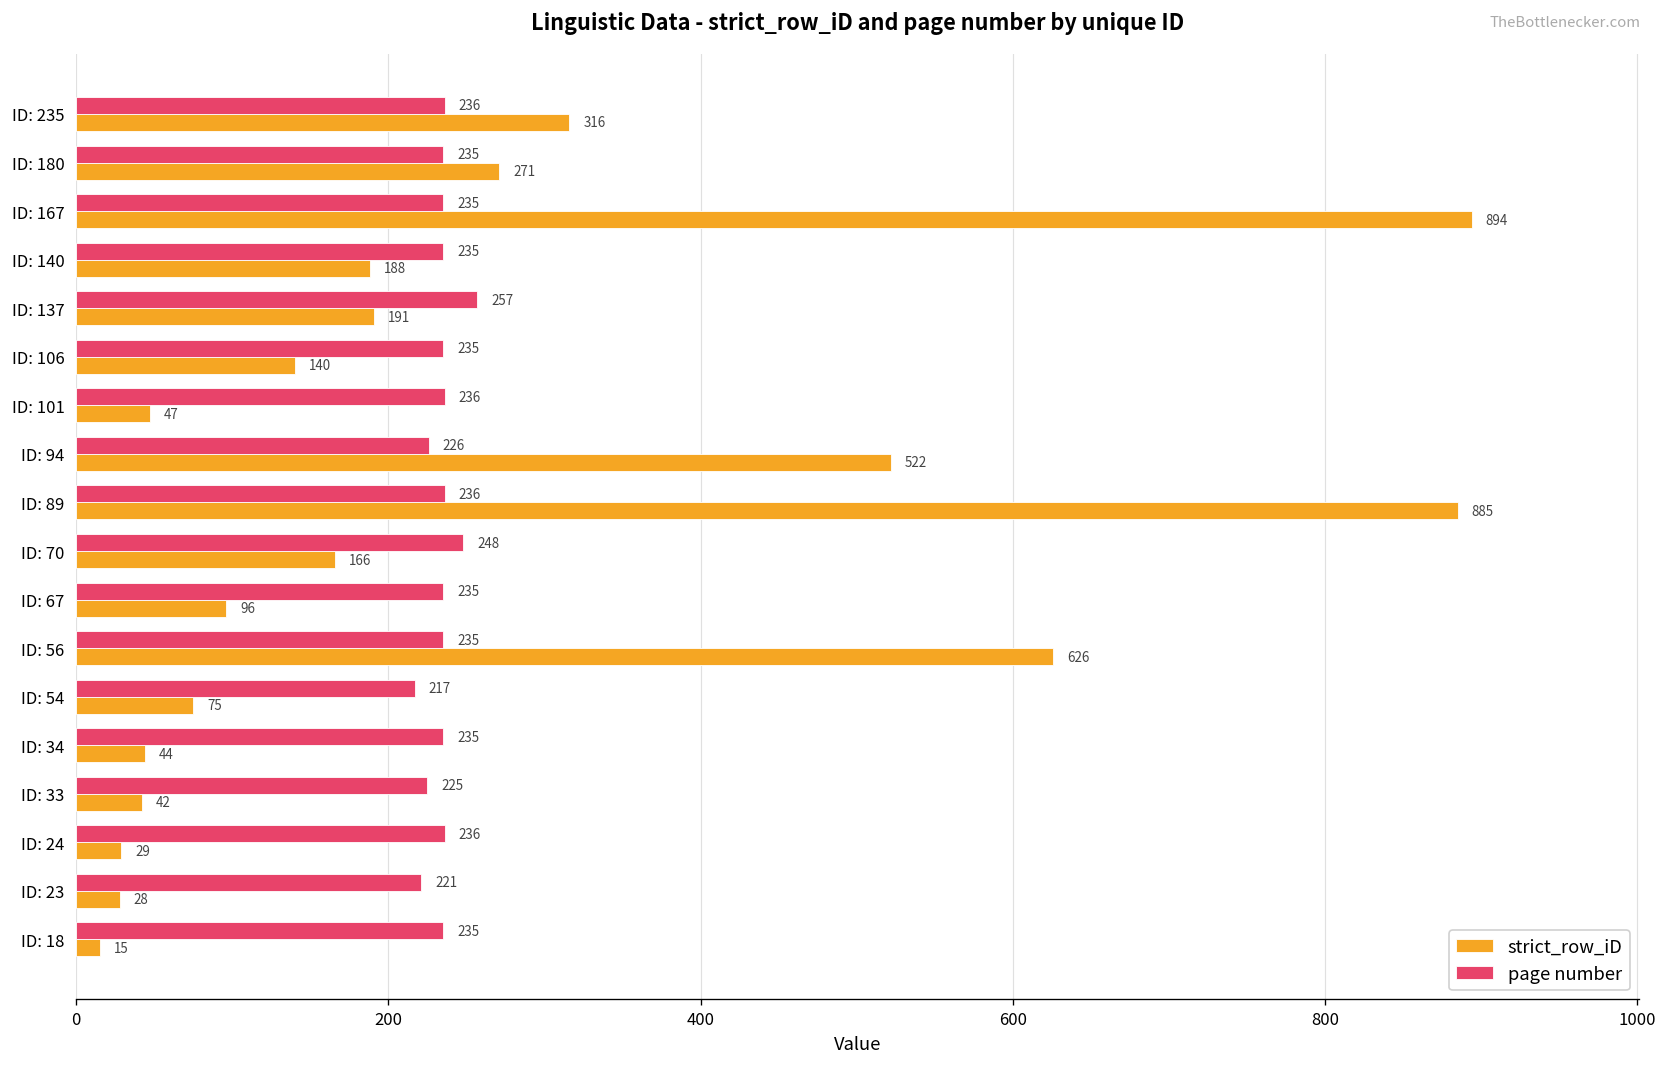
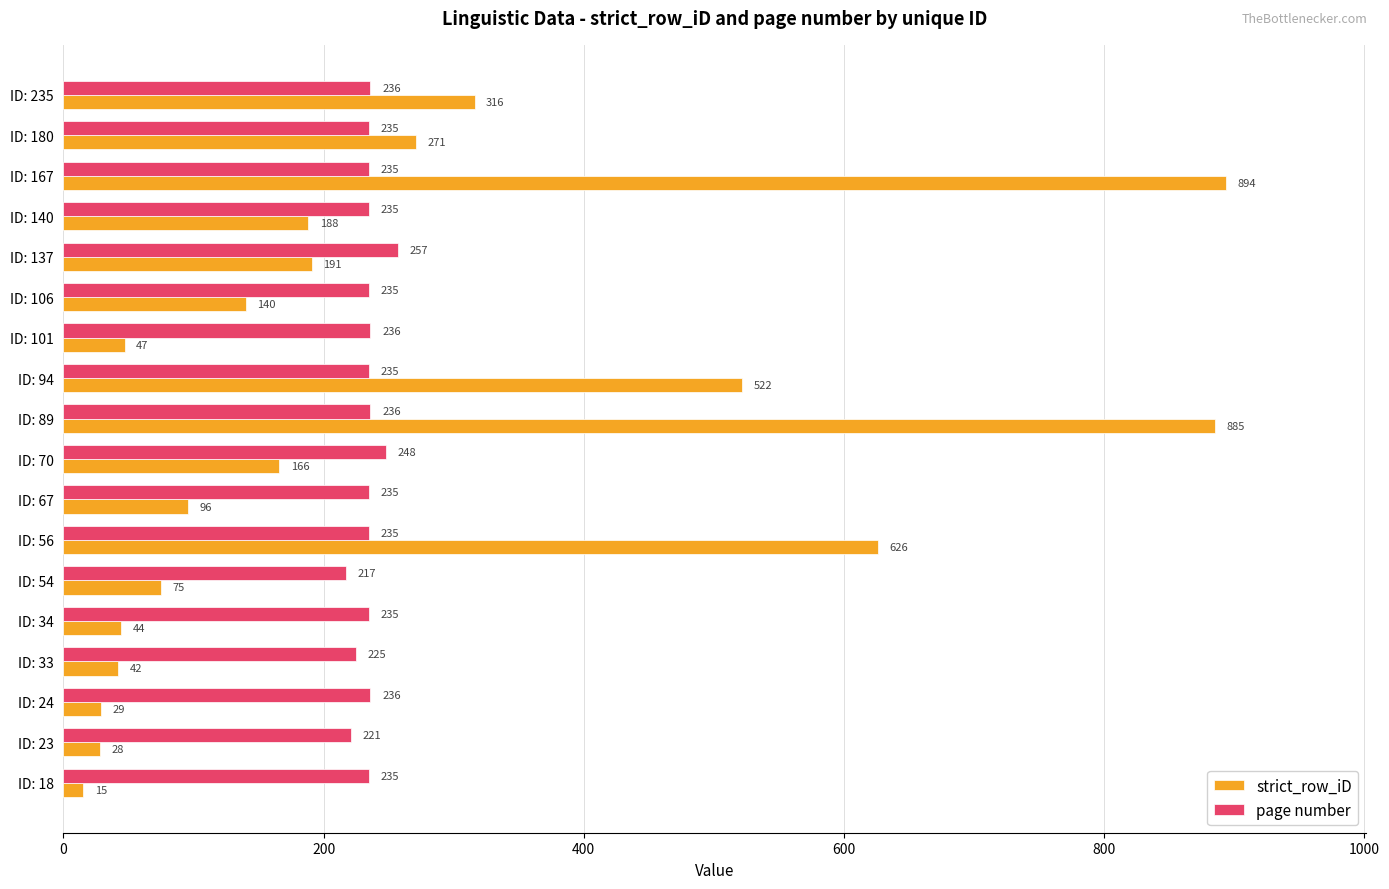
page number, ID: 94: 226 -> 235
